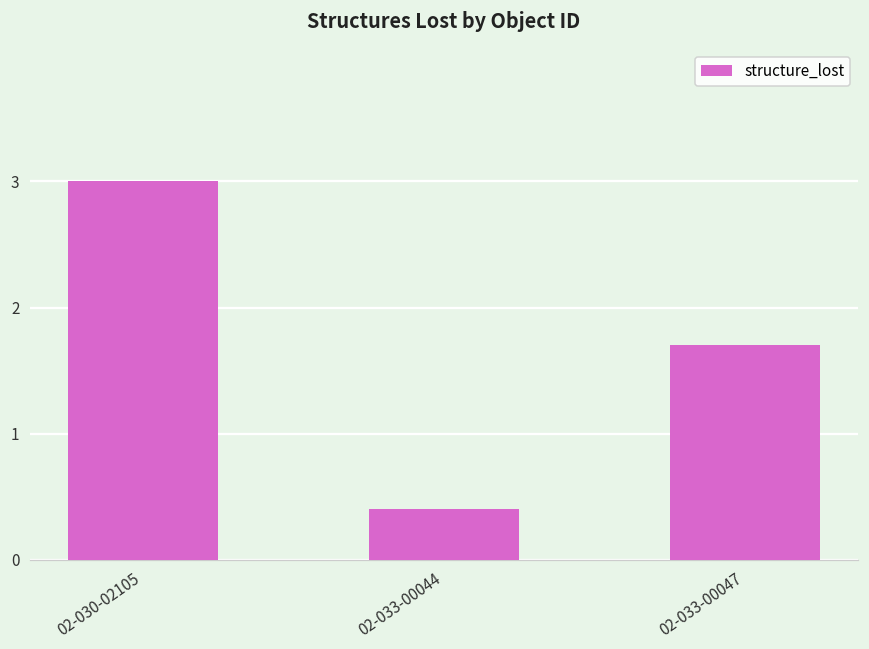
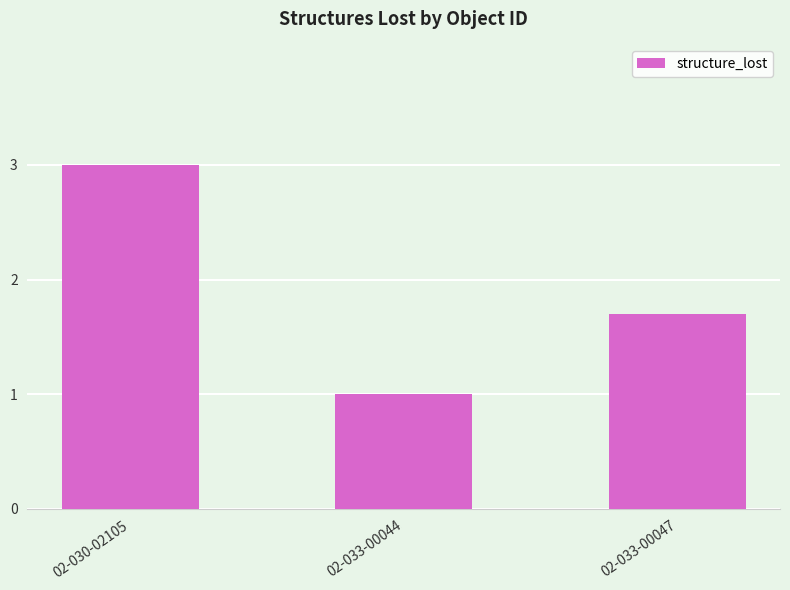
02-033-00044: 0.4 -> 1.0
